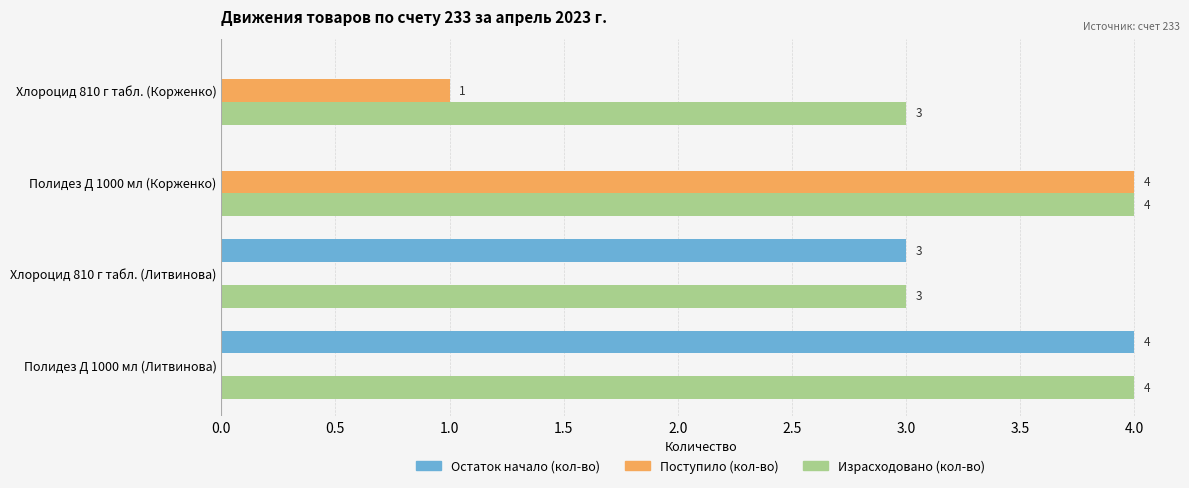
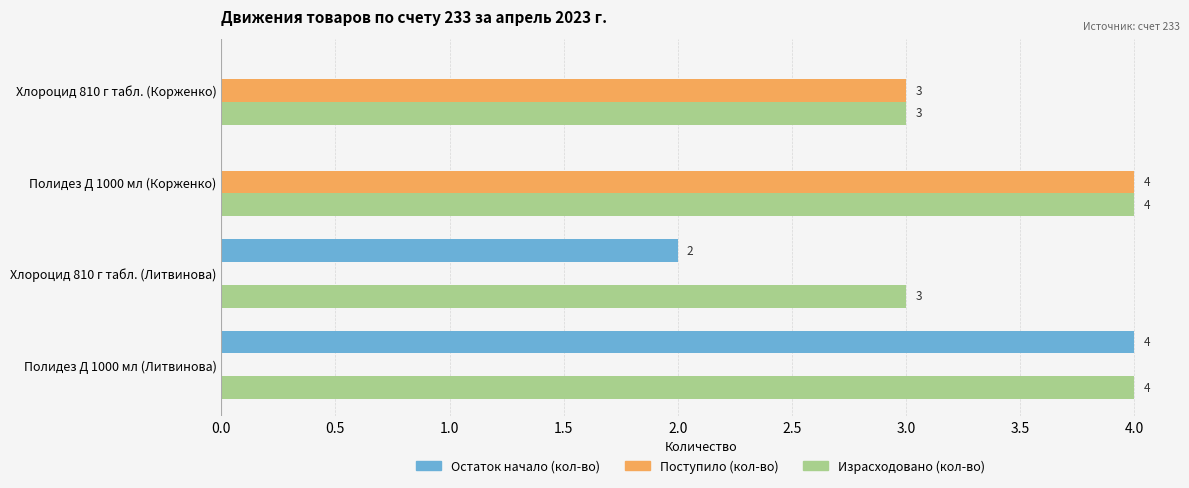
Поступило (кол-во), Хлороцид 810 г табл. (Корженко): 1 -> 3
Остаток начало (кол-во), Хлороцид 810 г табл. (Литвинова): 3 -> 2
